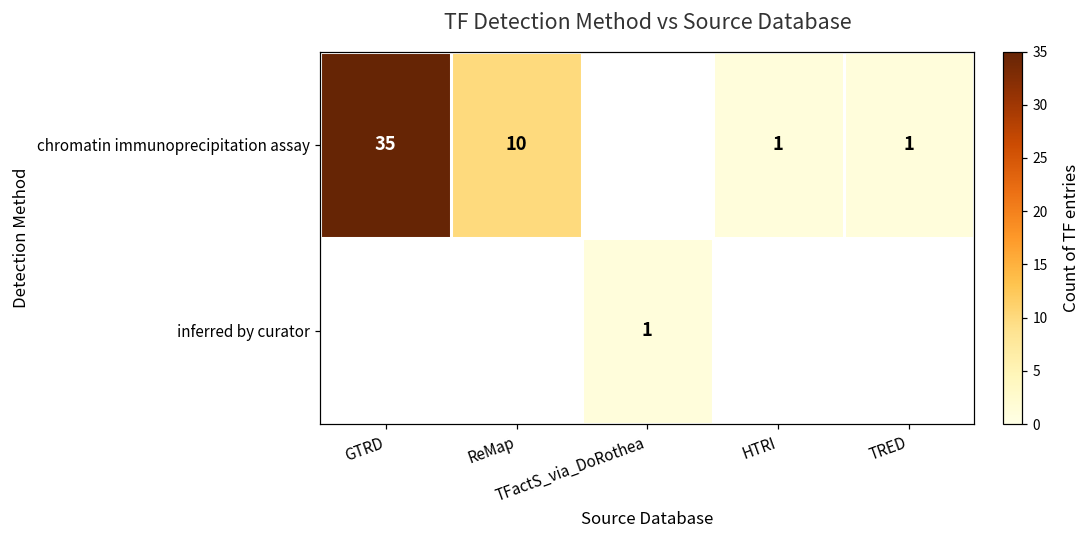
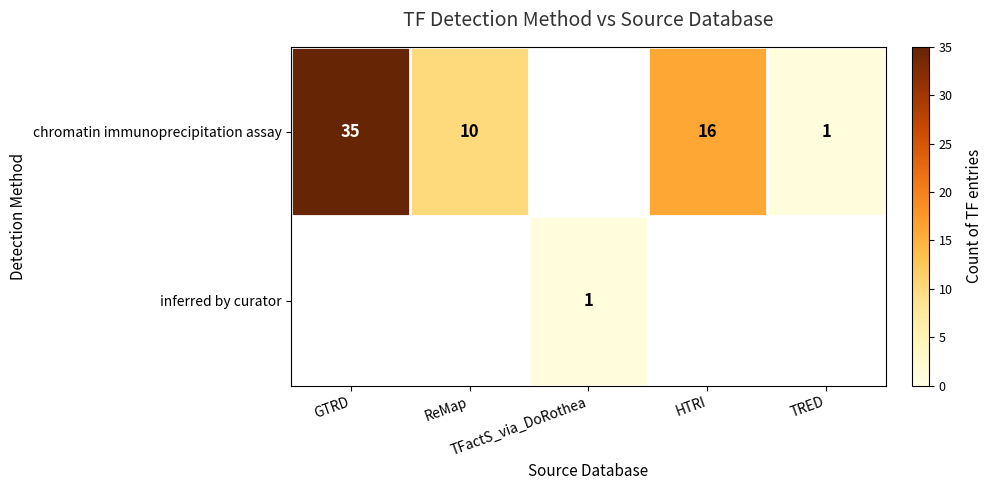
chromatin immunoprecipitation assay, HTRI: 1 -> 16
